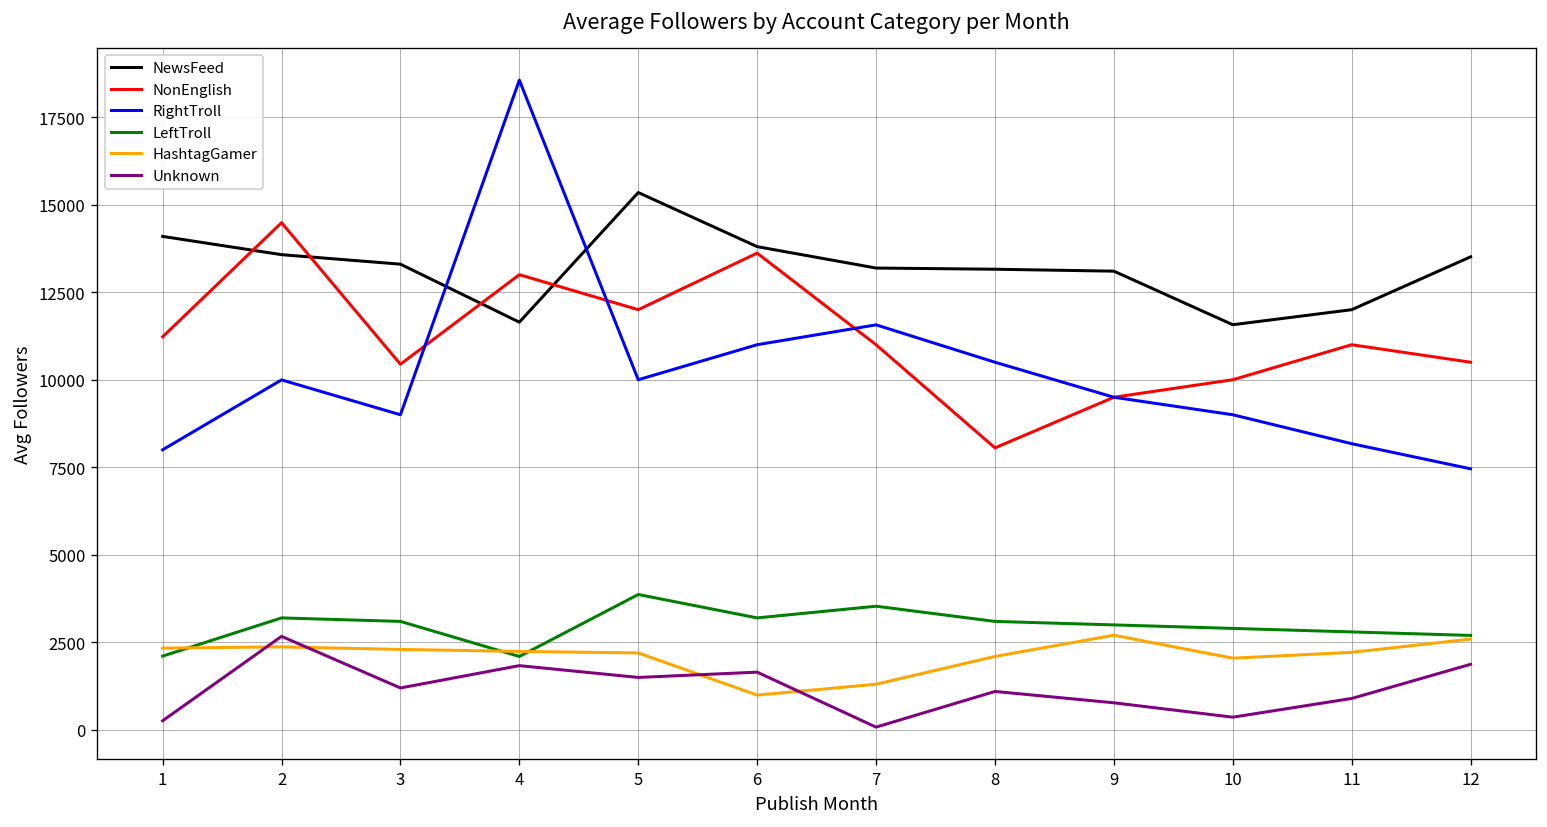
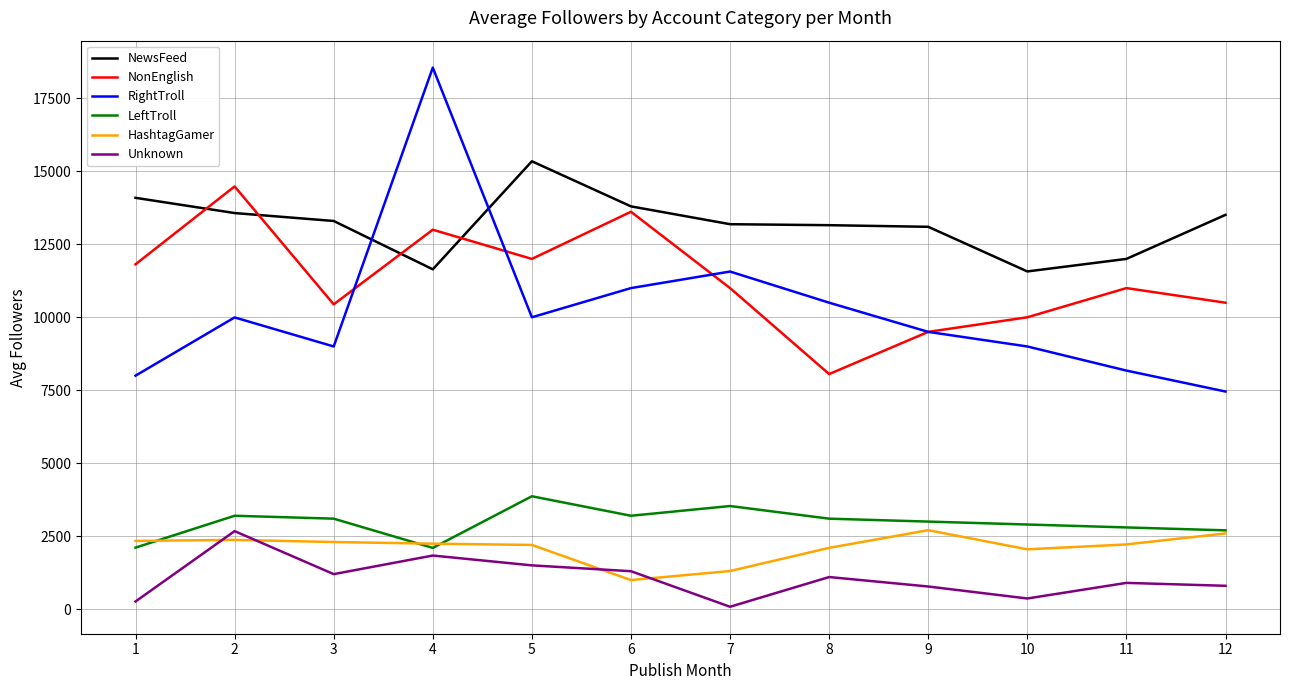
NonEnglish, 1: 11200 -> 11800
Unknown, 6: 1700 -> 1300
Unknown, 12: 1900 -> 800
